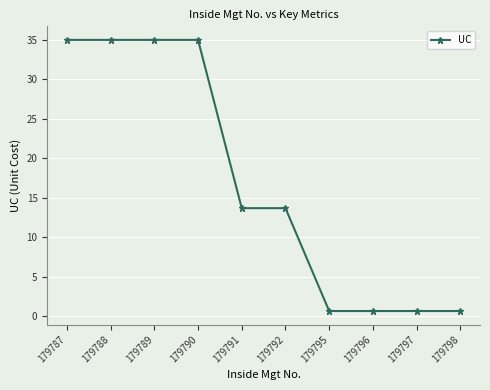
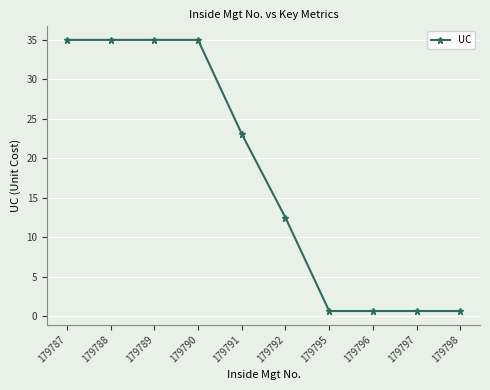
179791: 14 -> 23
179792: 14 -> 13
